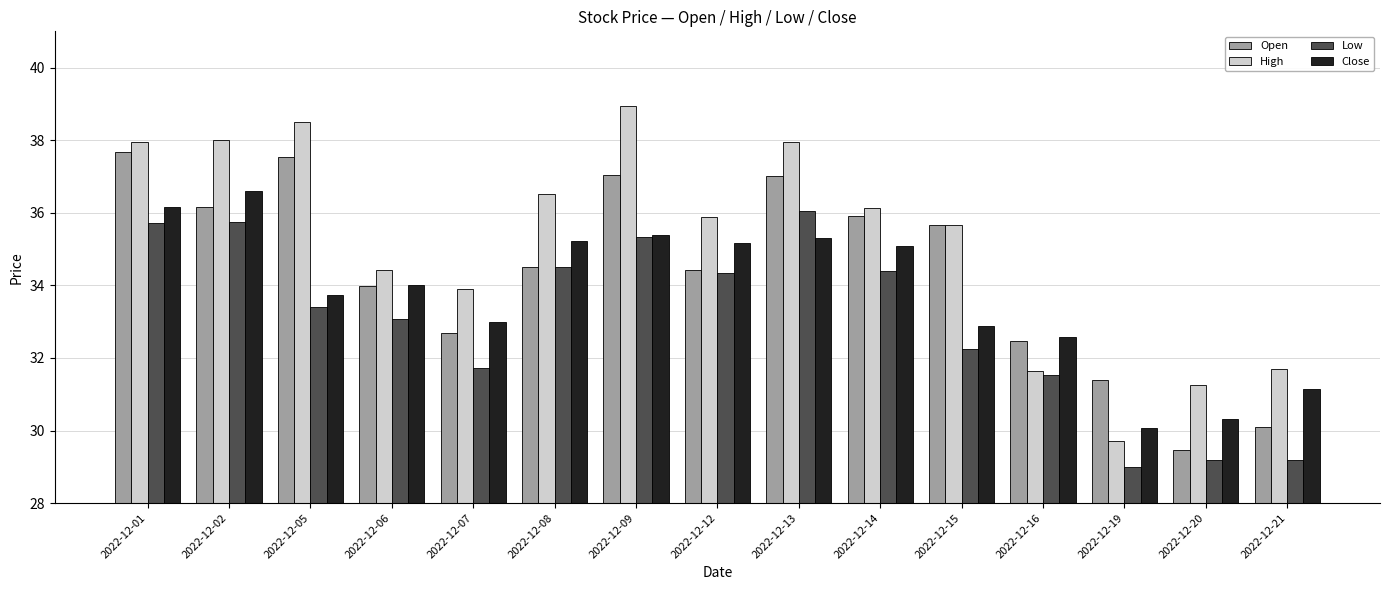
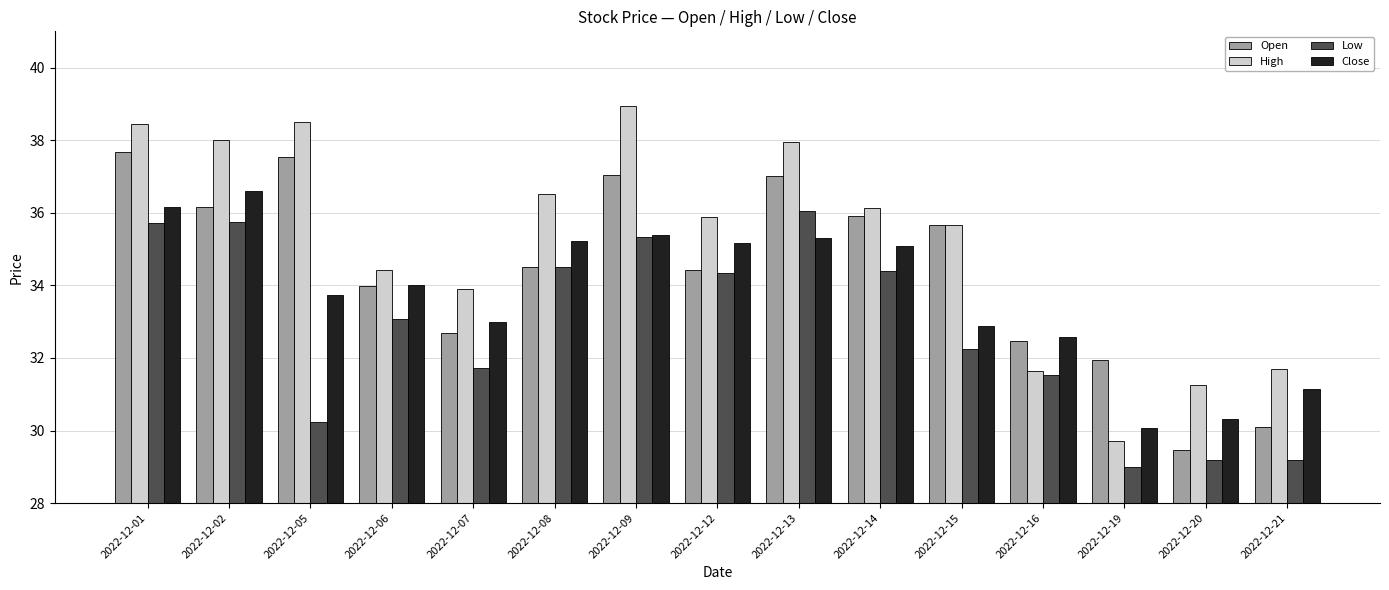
High, 2022-12-01: 38.0 -> 38.4
Low, 2022-12-05: 33.4 -> 30.2
Open, 2022-12-19: 31.4 -> 31.9
